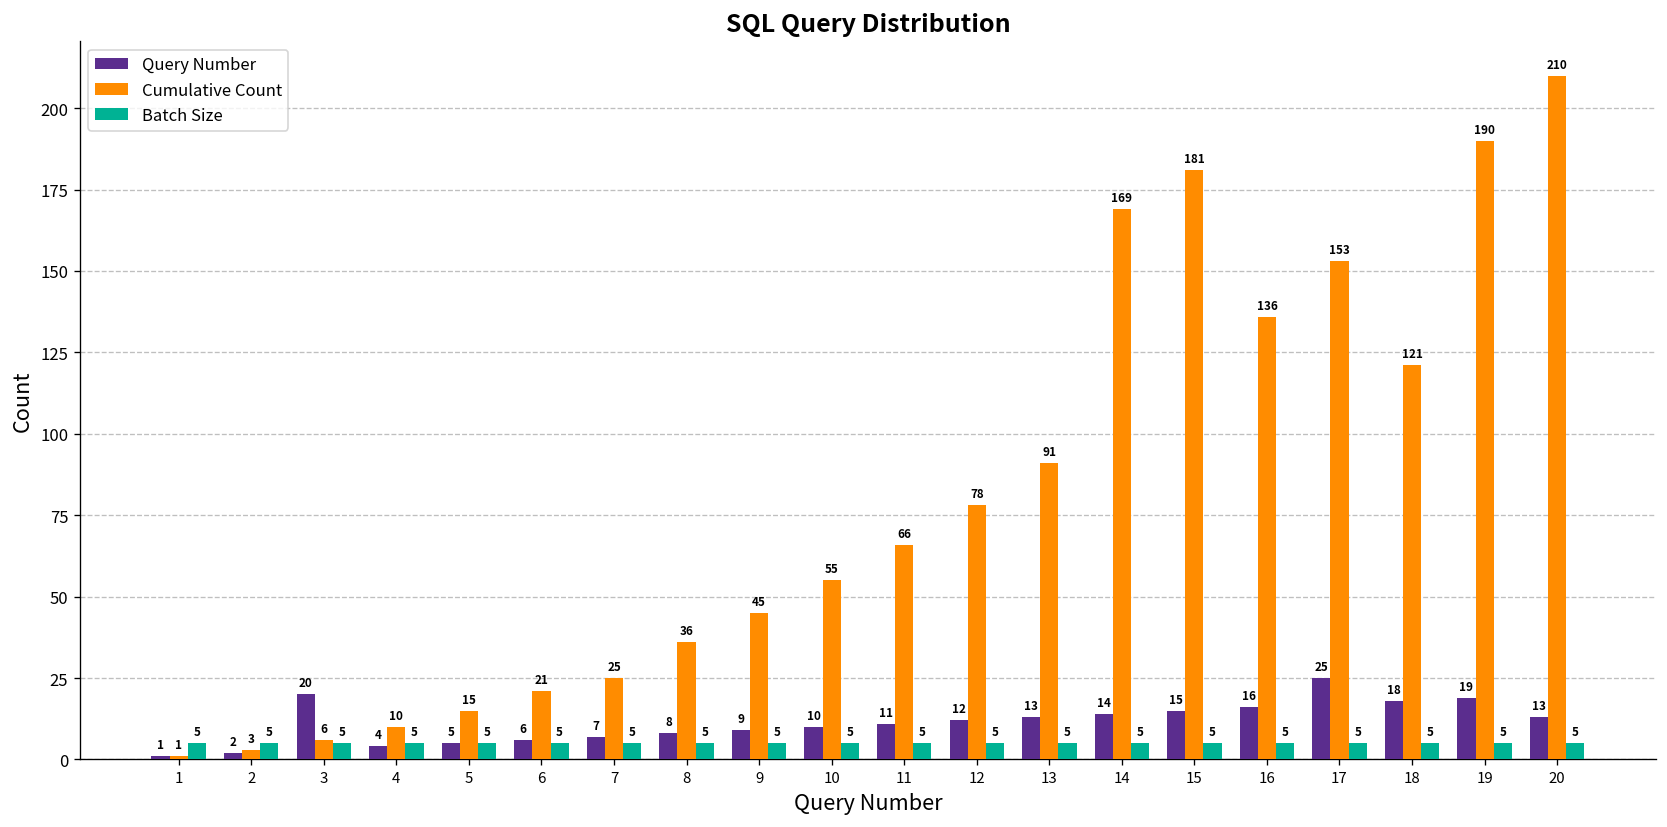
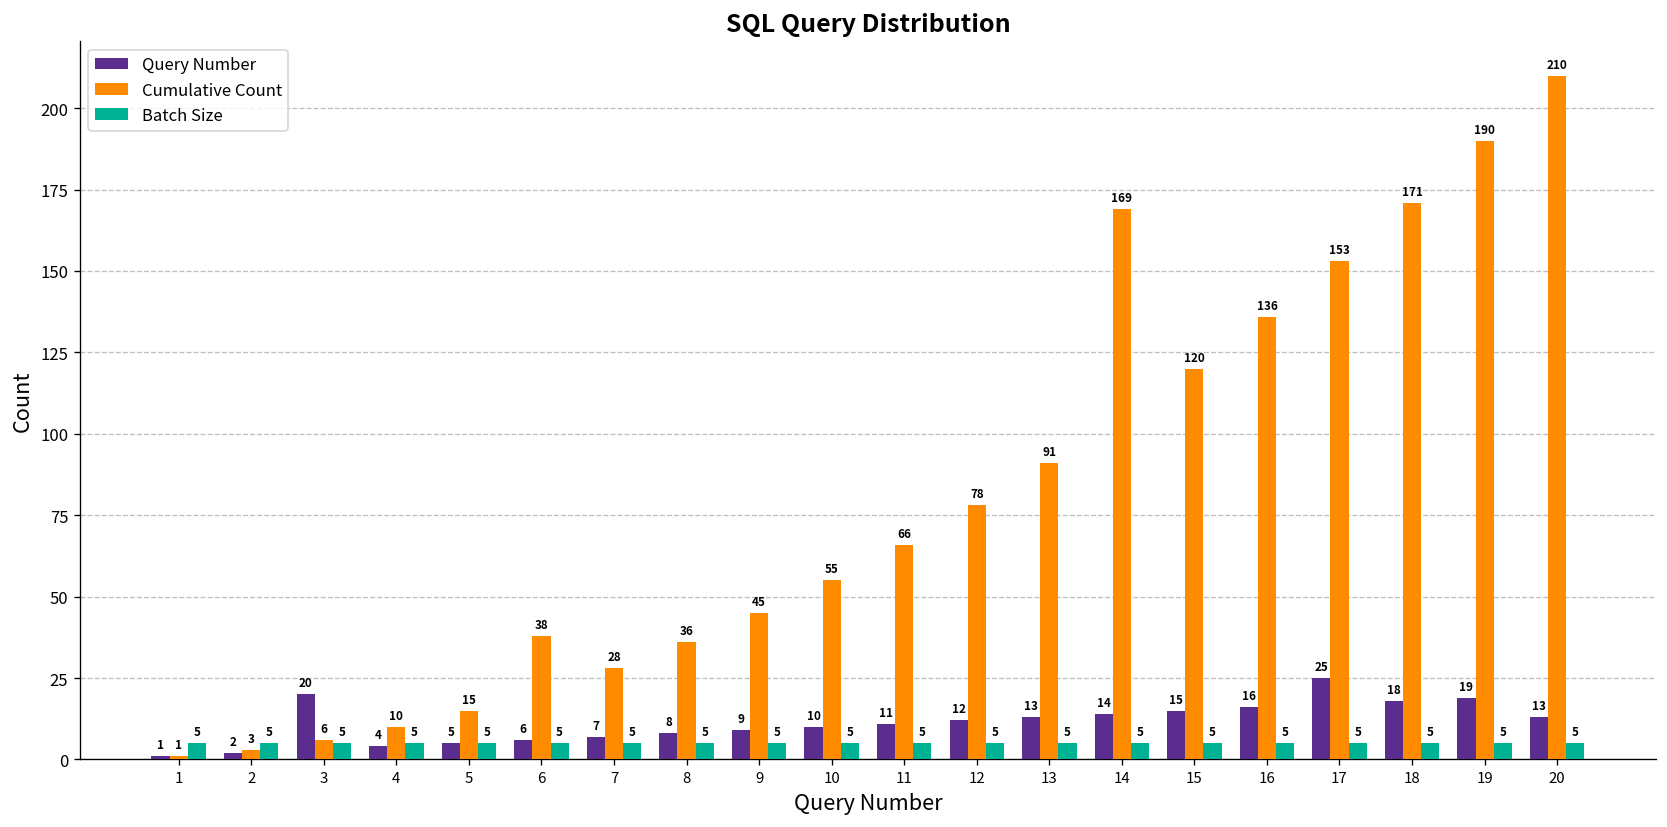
Cumulative Count, 6: 21 -> 38
Cumulative Count, 7: 25 -> 28
Cumulative Count, 15: 181 -> 120
Cumulative Count, 18: 121 -> 171
